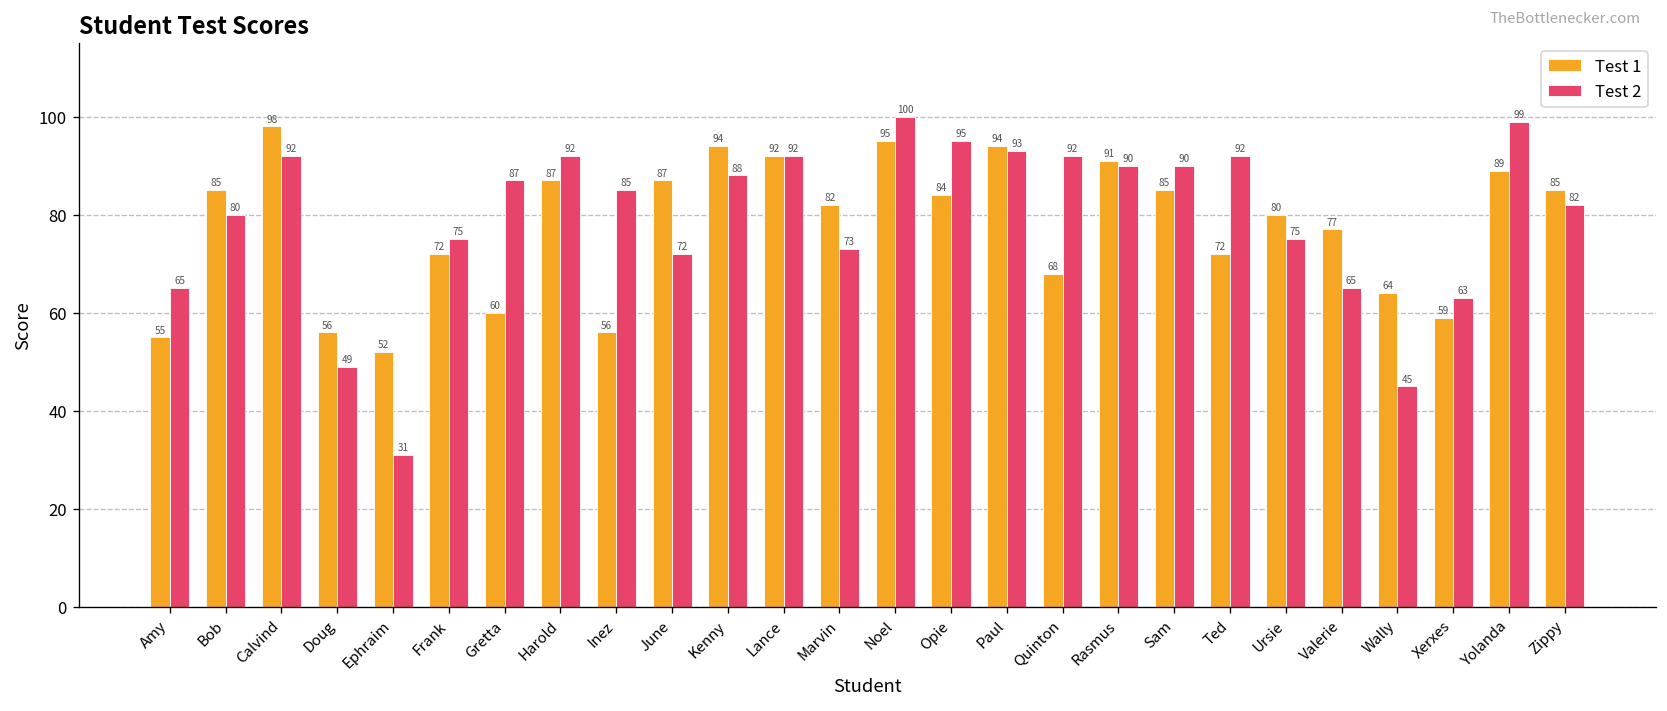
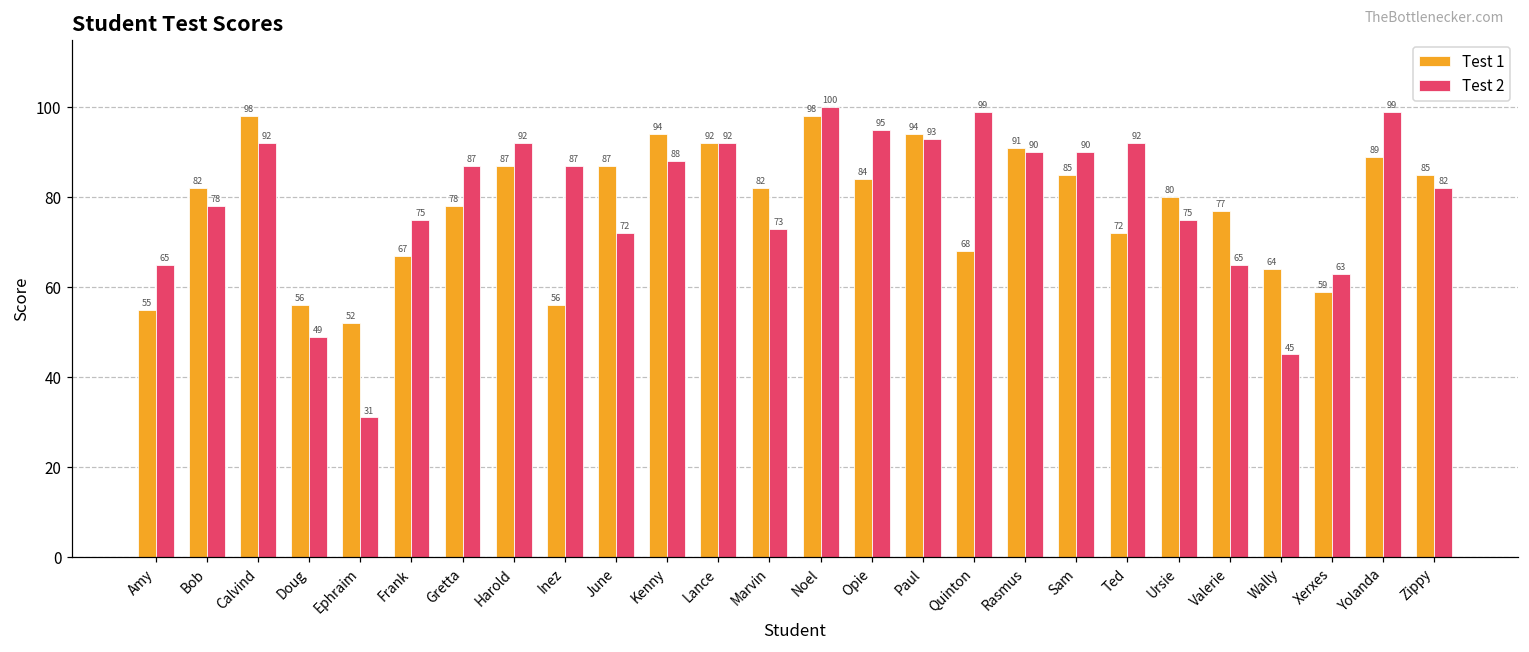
Test 1, Bob: 85 -> 82
Test 2, Bob: 80 -> 78
Test 1, Frank: 72 -> 67
Test 1, Gretta: 60 -> 78
Test 2, Inez: 85 -> 87
Test 1, Noel: 95 -> 98
Test 2, Quinton: 92 -> 99
